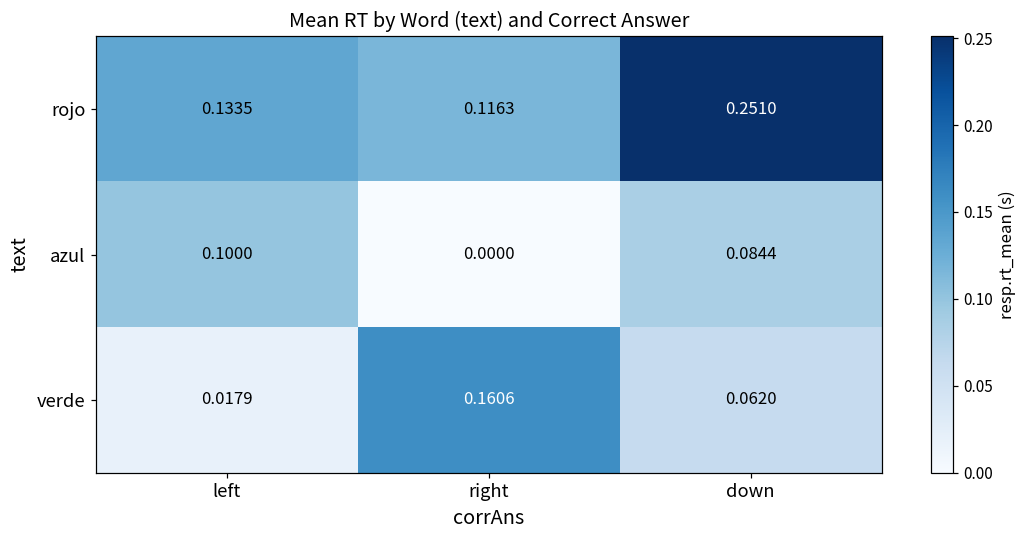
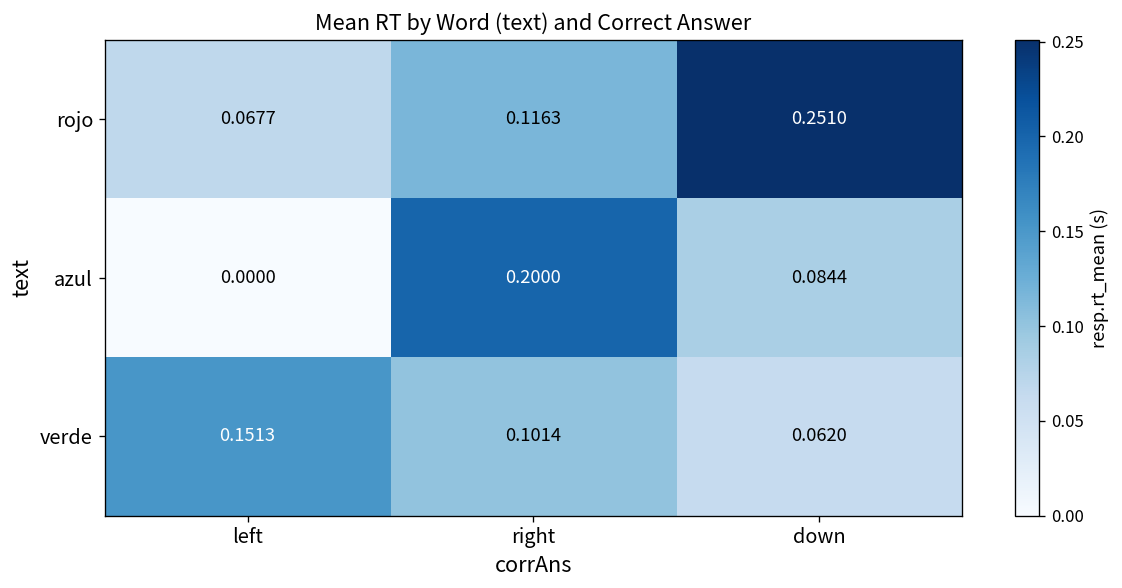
rojo, left: 0.1335 -> 0.0677
azul, left: 0.1000 -> 0.0000
azul, right: 0.0000 -> 0.2000
verde, left: 0.0179 -> 0.1513
verde, right: 0.1606 -> 0.1014
